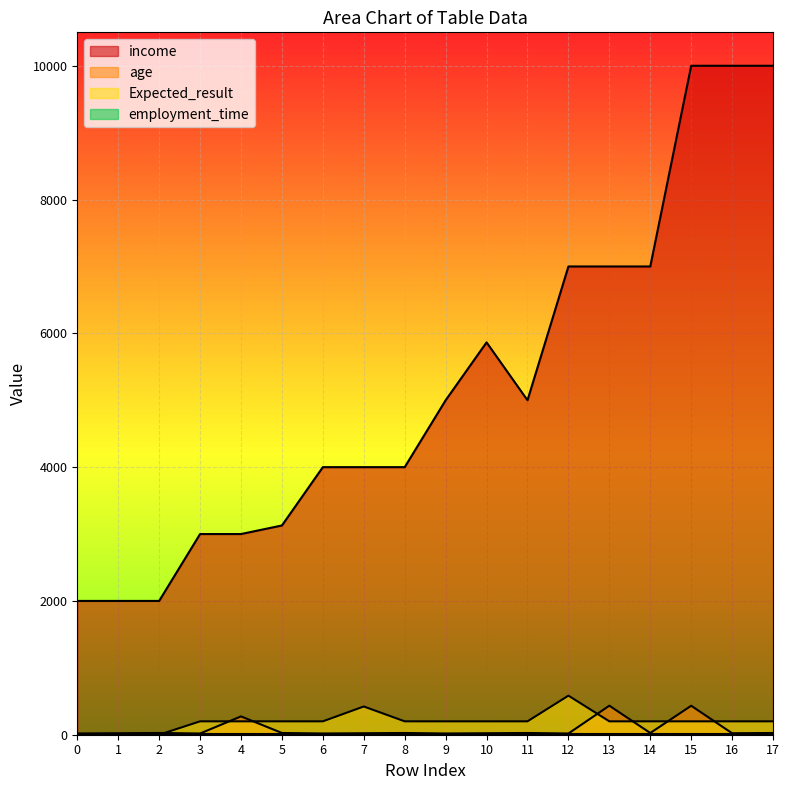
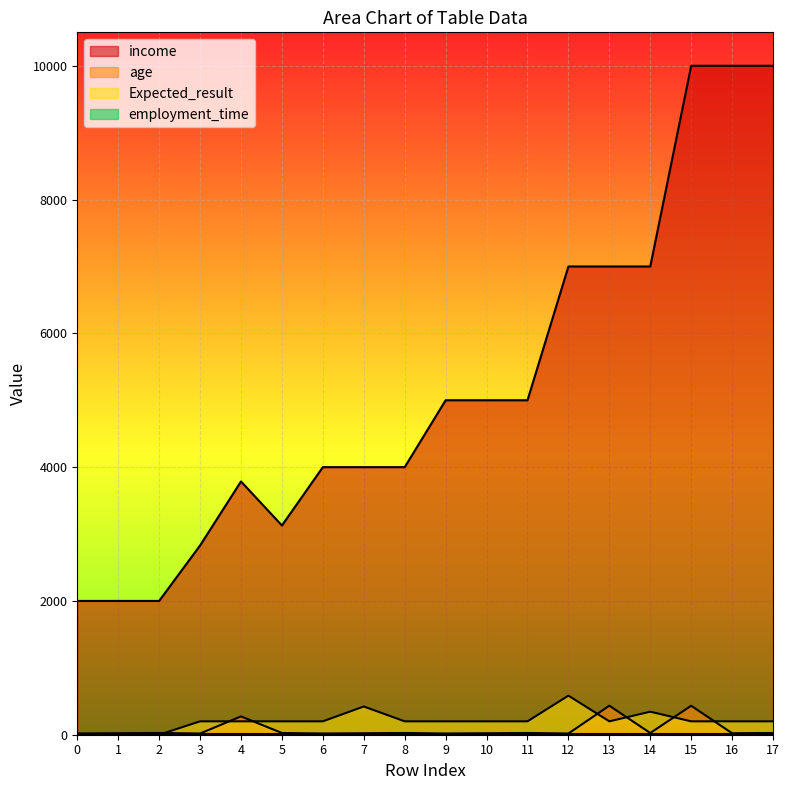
income, 3: 3000 -> 2800
income, 4: 3000 -> 3800
income, 10: 5900 -> 5000
Expected_result, 14: 200 -> 300
